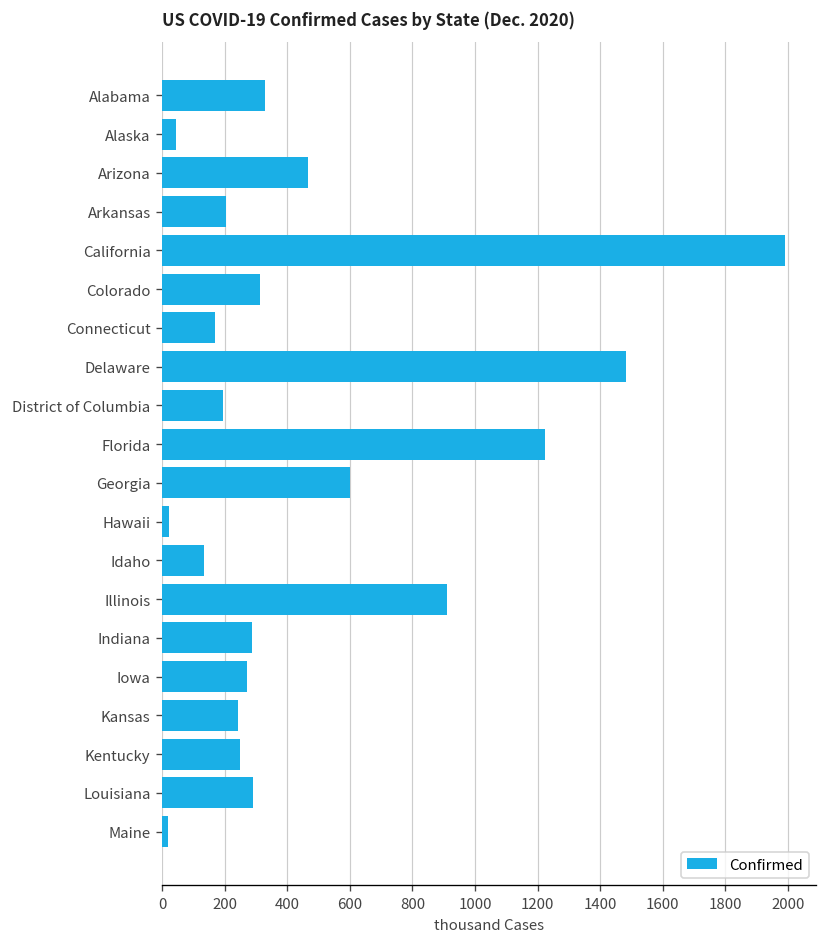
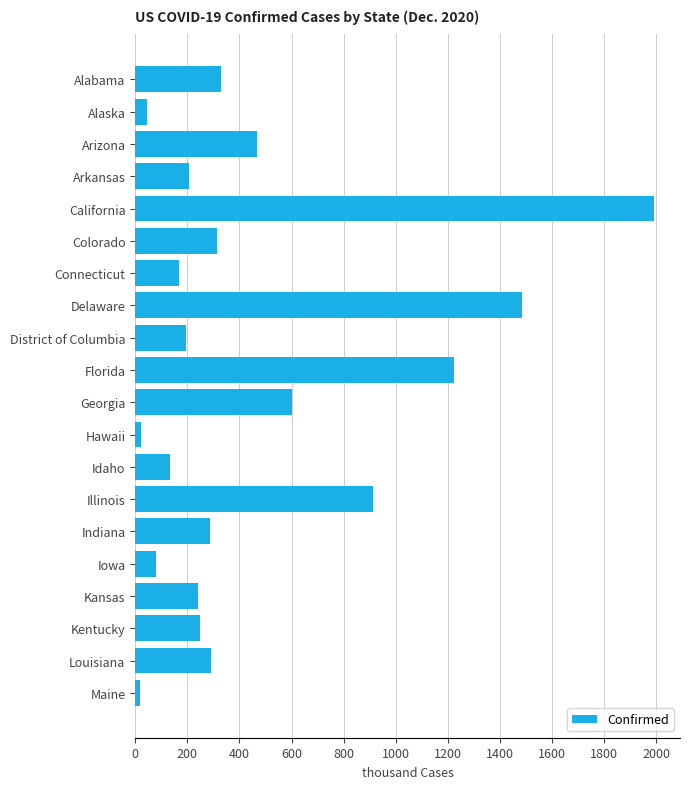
Iowa: 270 -> 80
